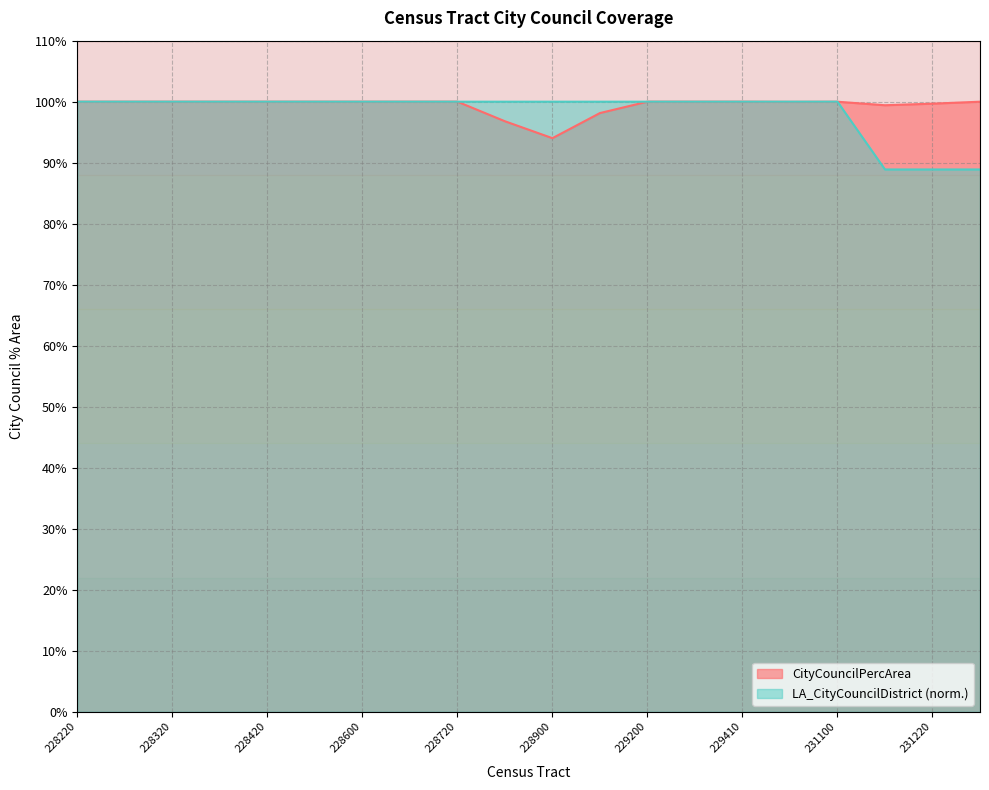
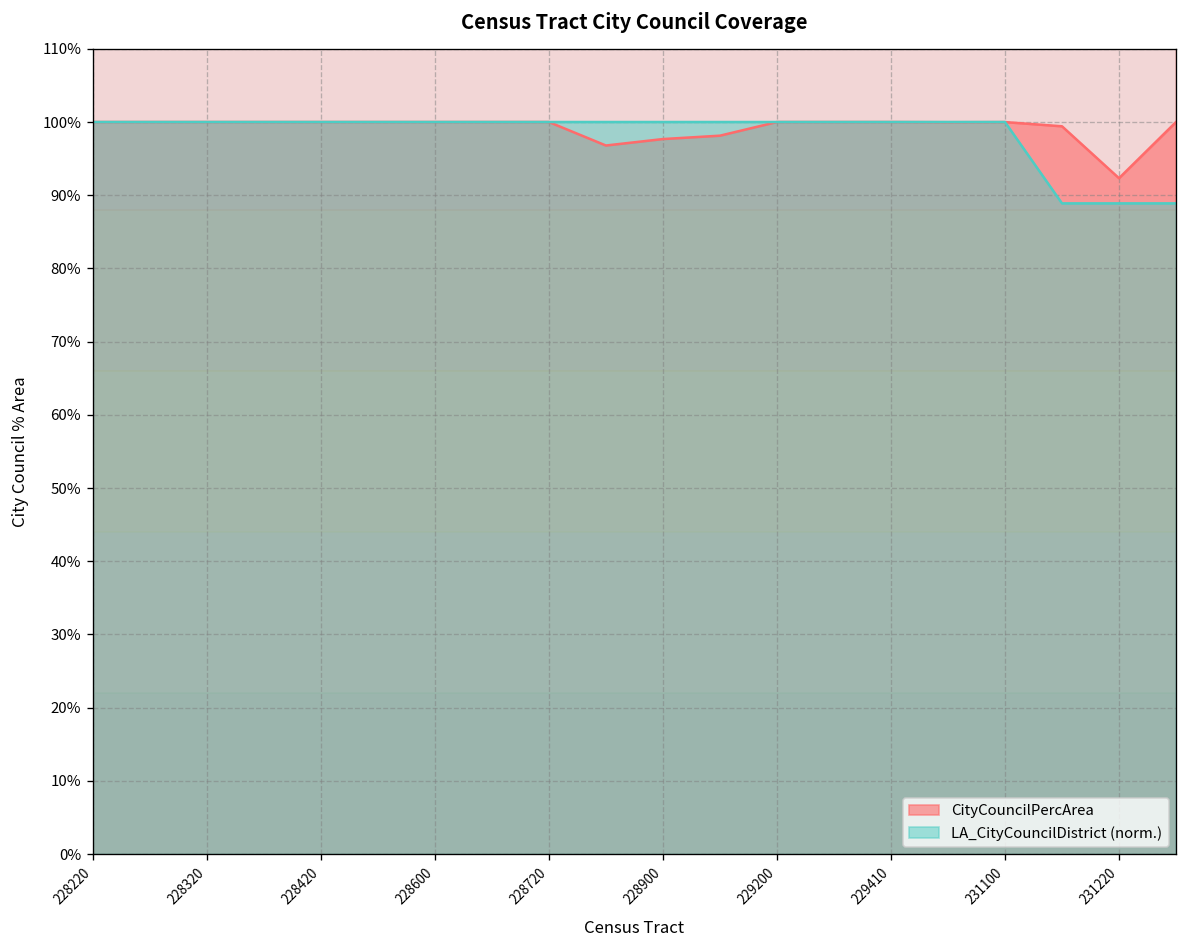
CityCouncilPercArea, 228900: 94% -> 98%
CityCouncilPercArea, 231220: 100% -> 92%
